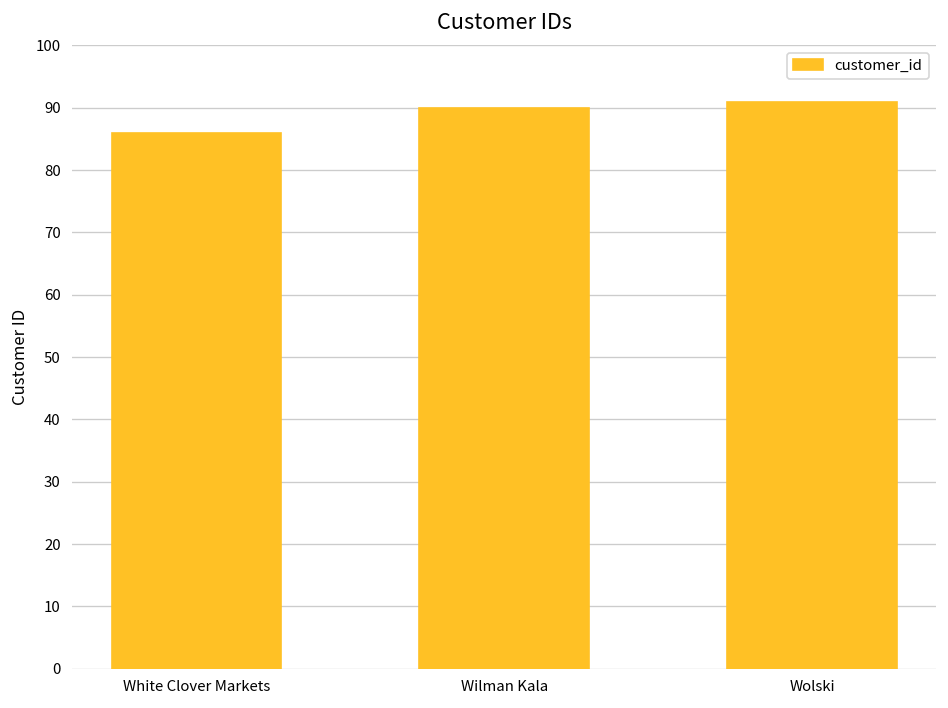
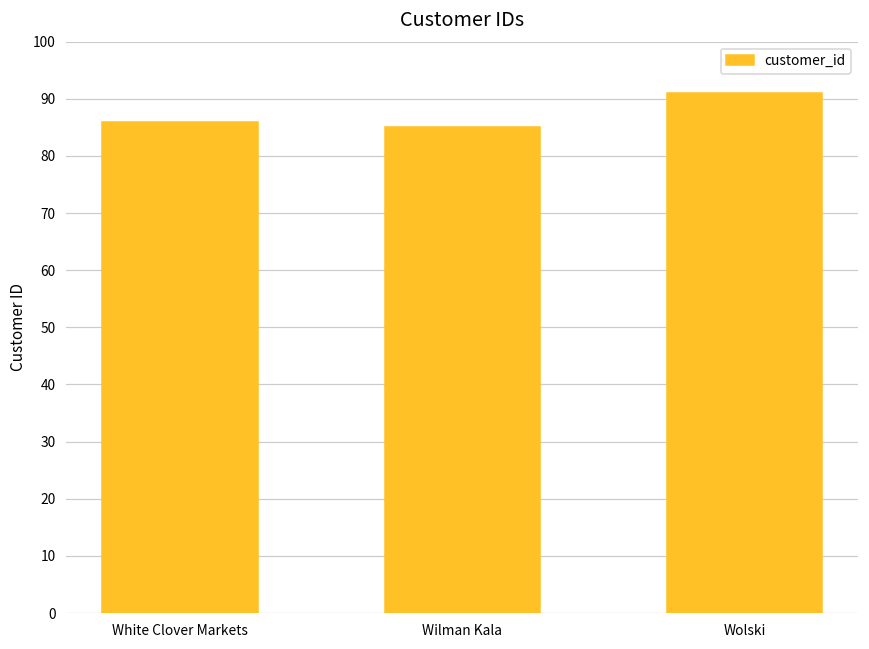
Wilman Kala: 90 -> 85
